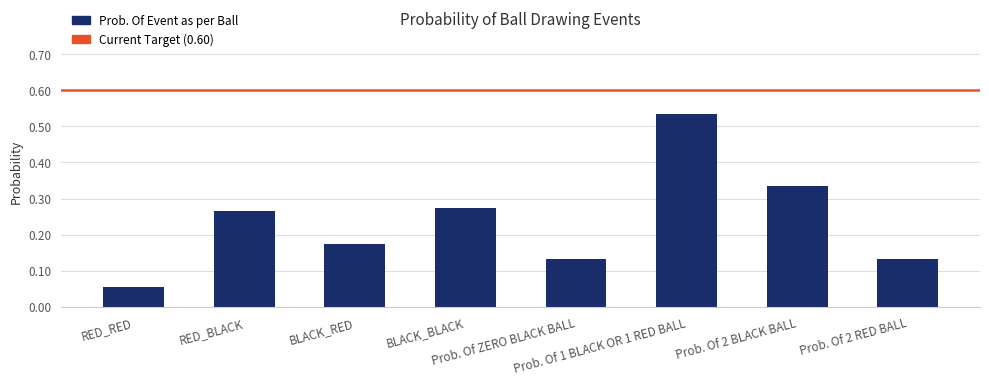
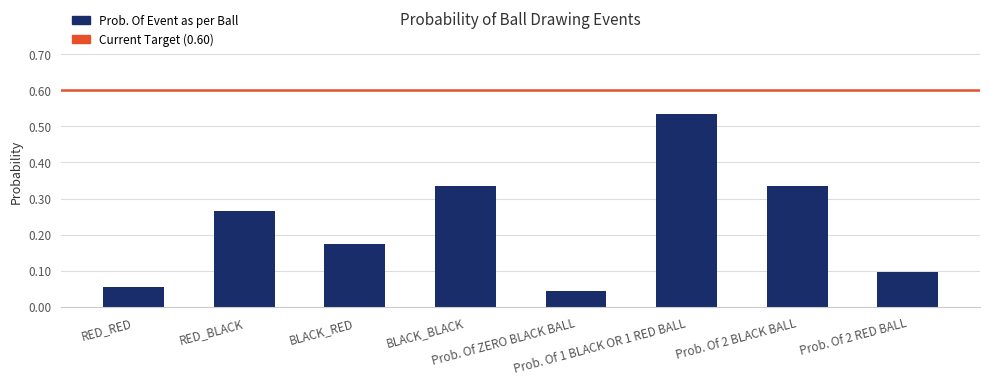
BLACK_BLACK: 0.28 -> 0.33
Prob. Of ZERO BLACK BALL: 0.13 -> 0.04
Prob. Of 2 RED BALL: 0.13 -> 0.10
